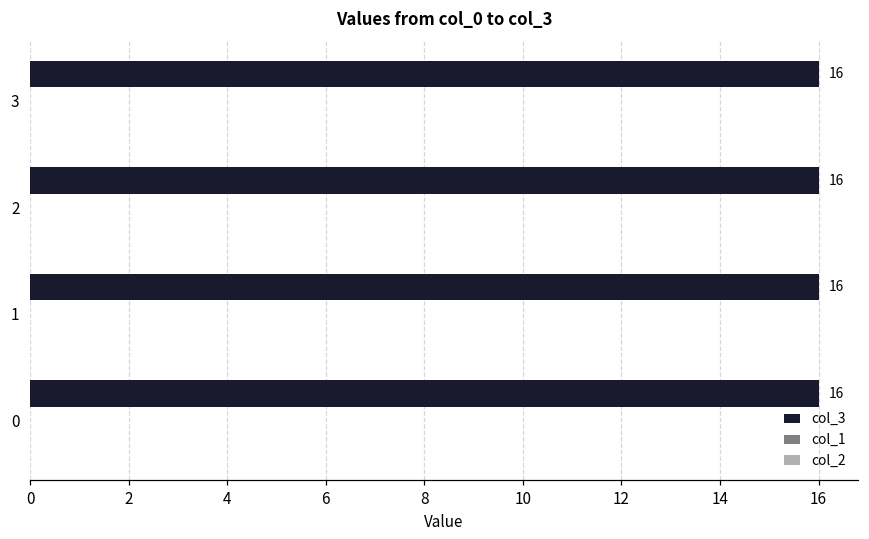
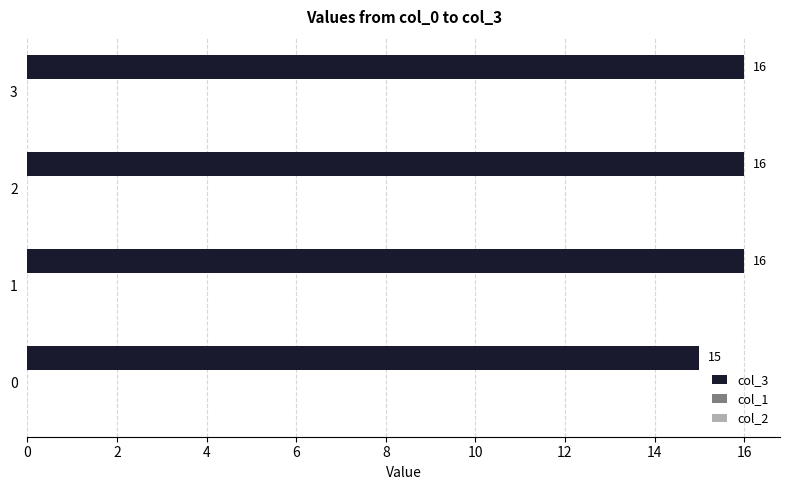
col_3, 0: 16 -> 15
